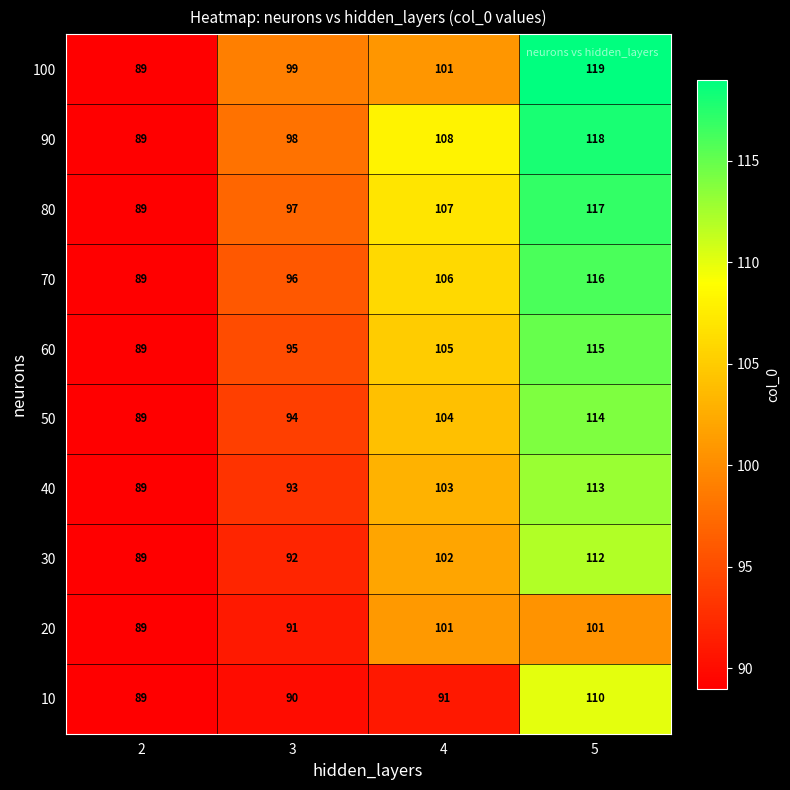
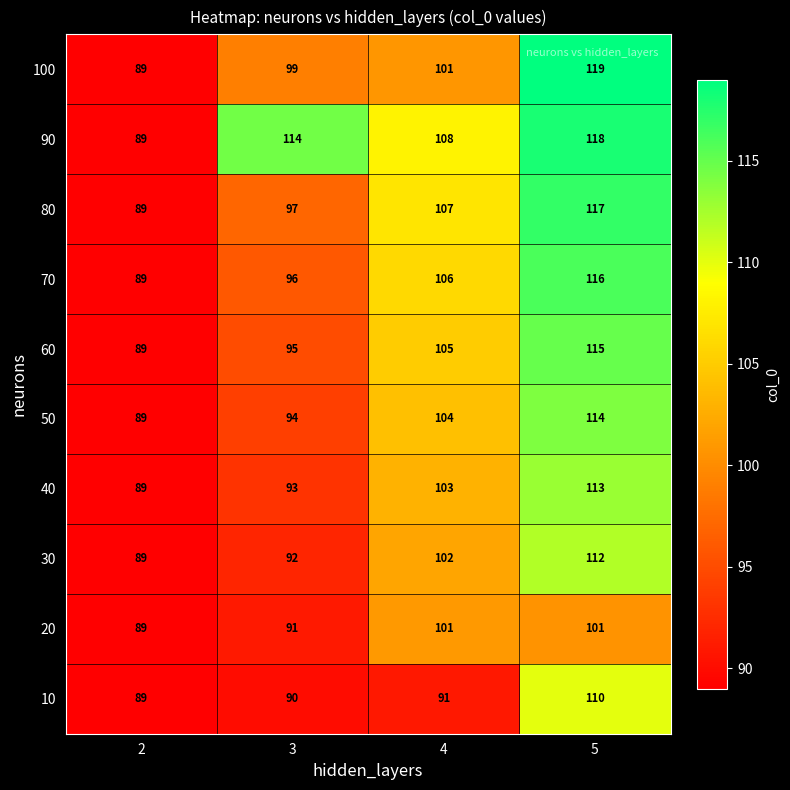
90, 3: 98 -> 114
